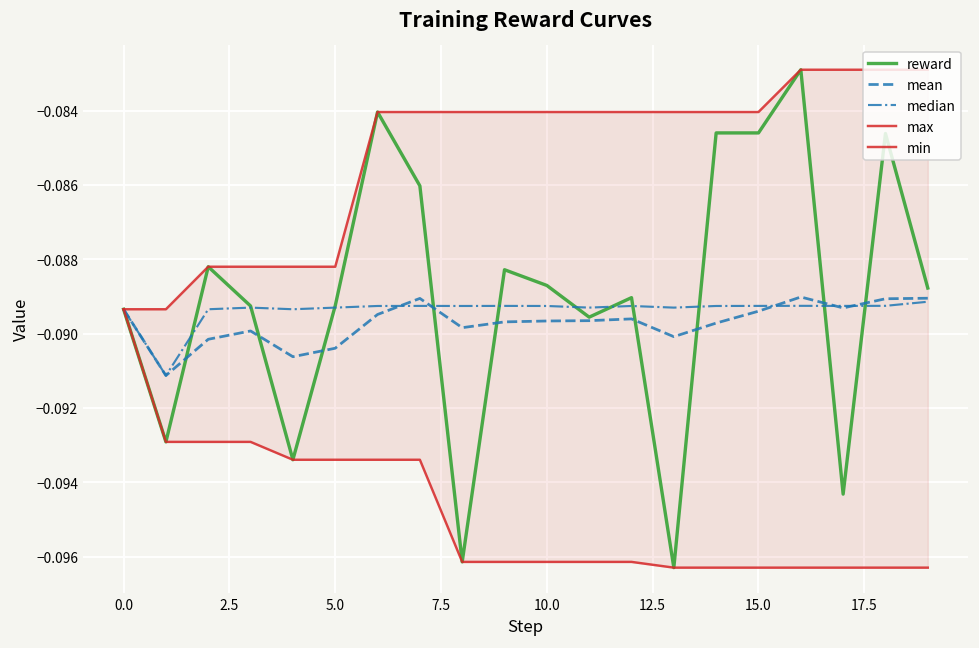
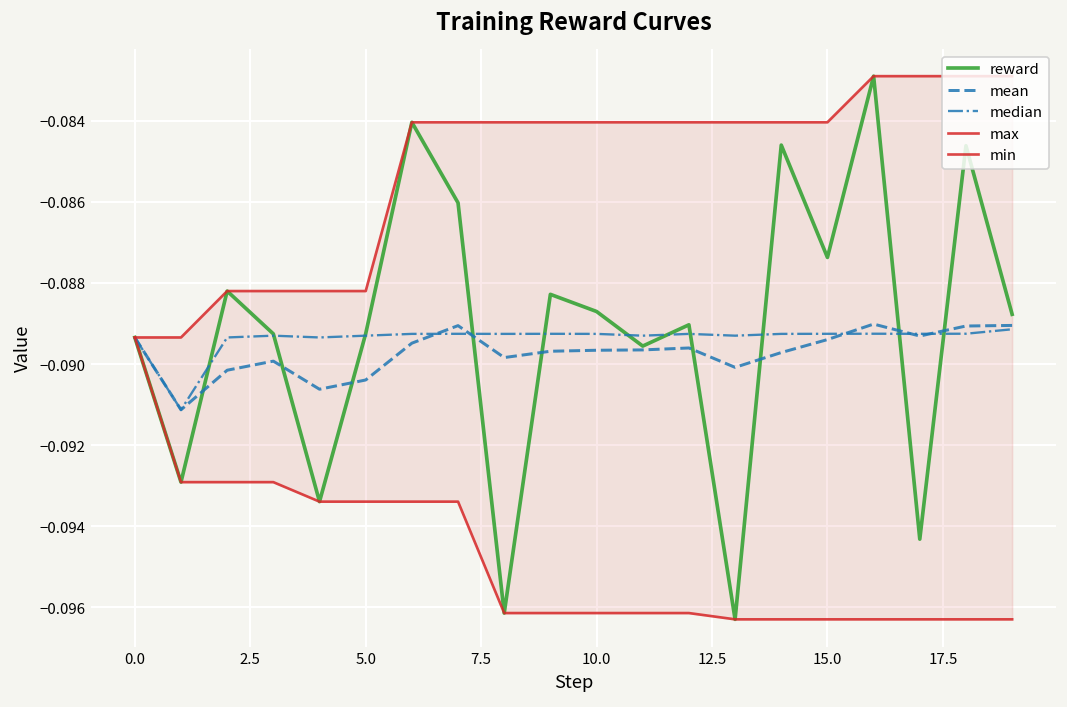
reward, 15.0: -0.0846 -> -0.0874
